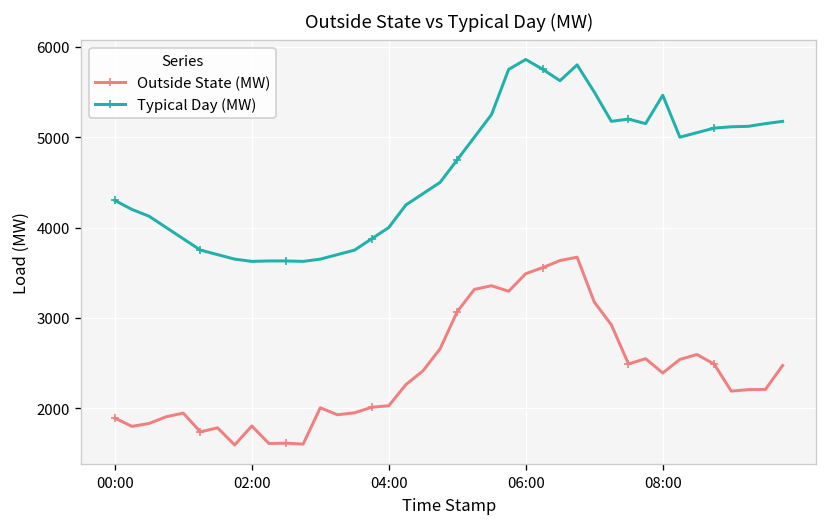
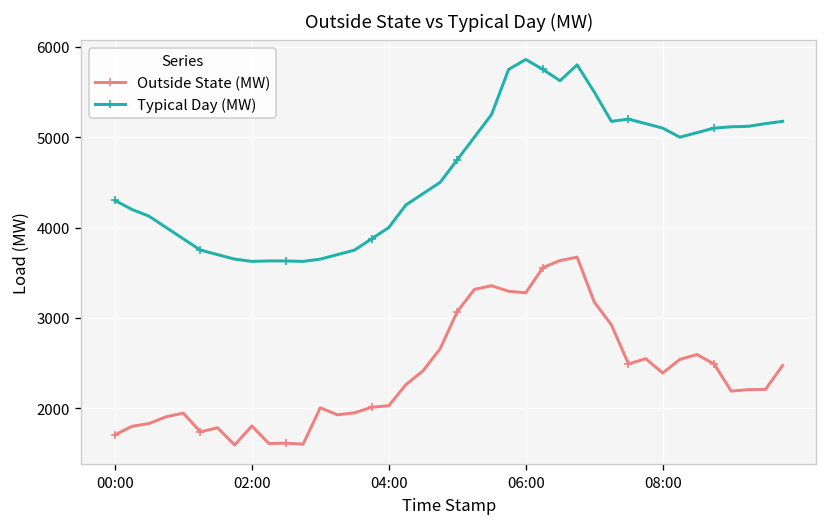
Outside State (MW), 00:00: 1900 -> 1700
Outside State (MW), 06:00: 3500 -> 3300
Typical Day (MW), 08:00: 5500 -> 5100
